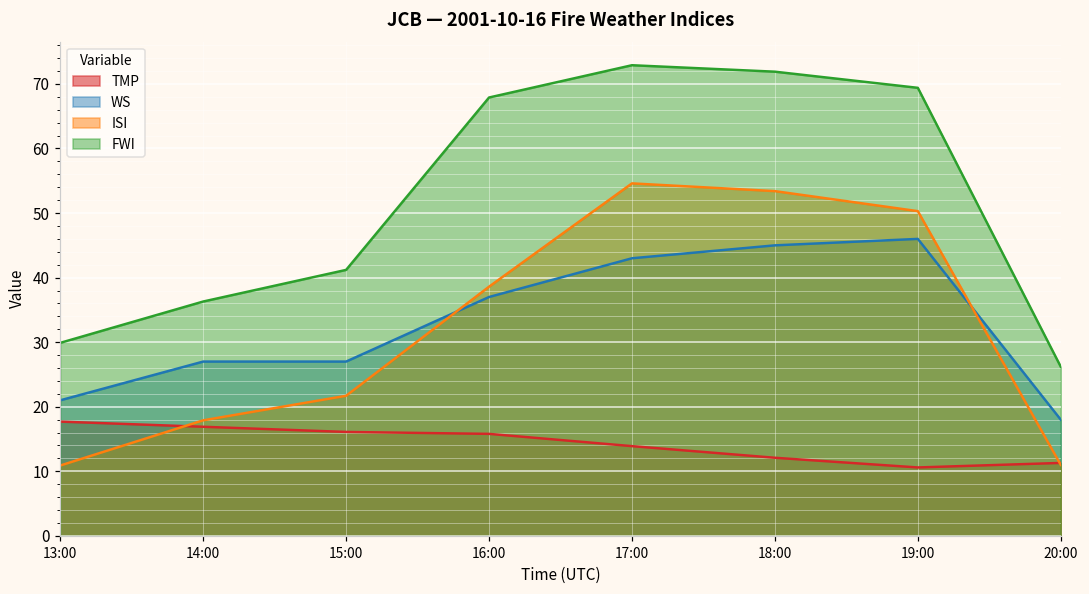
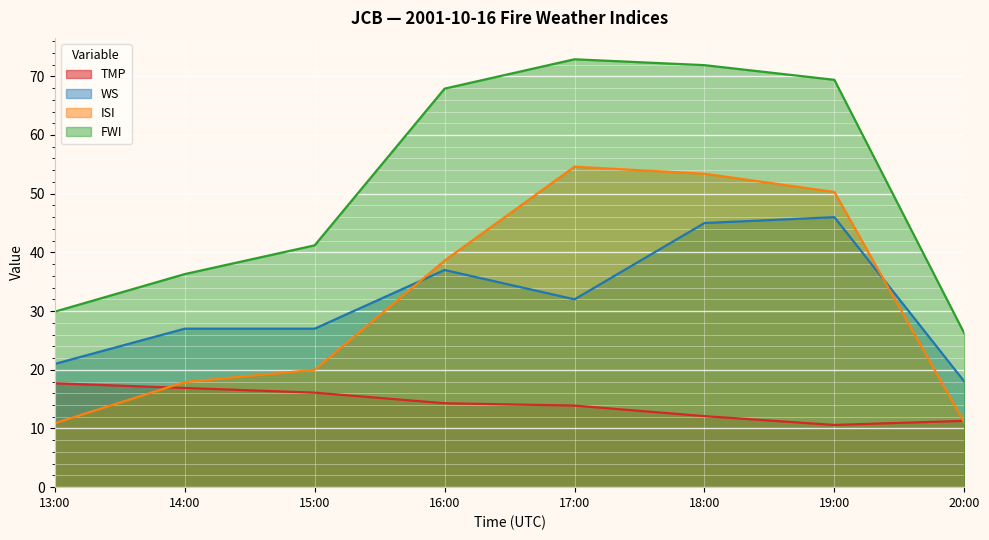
ISI, 15:00: 22 -> 20
TMP, 16:00: 16 -> 14
WS, 17:00: 43 -> 32
